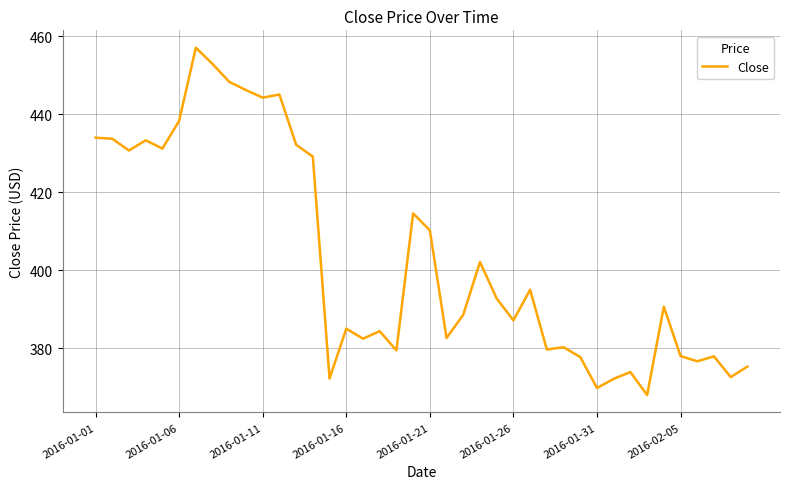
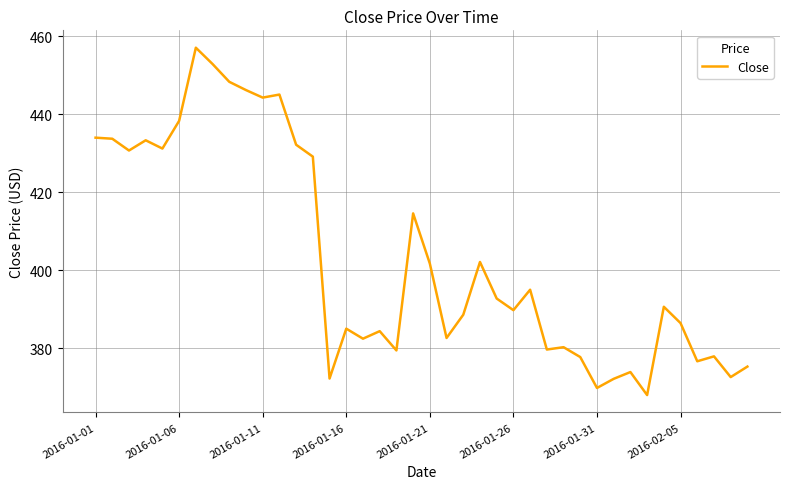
2016-01-21: 410 -> 402
2016-01-26: 387 -> 390
2016-02-05: 378 -> 386
